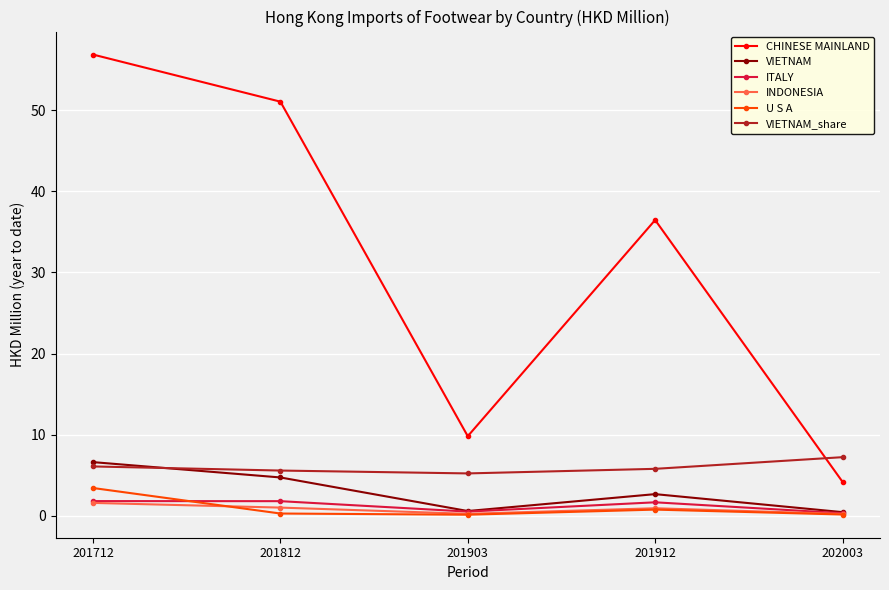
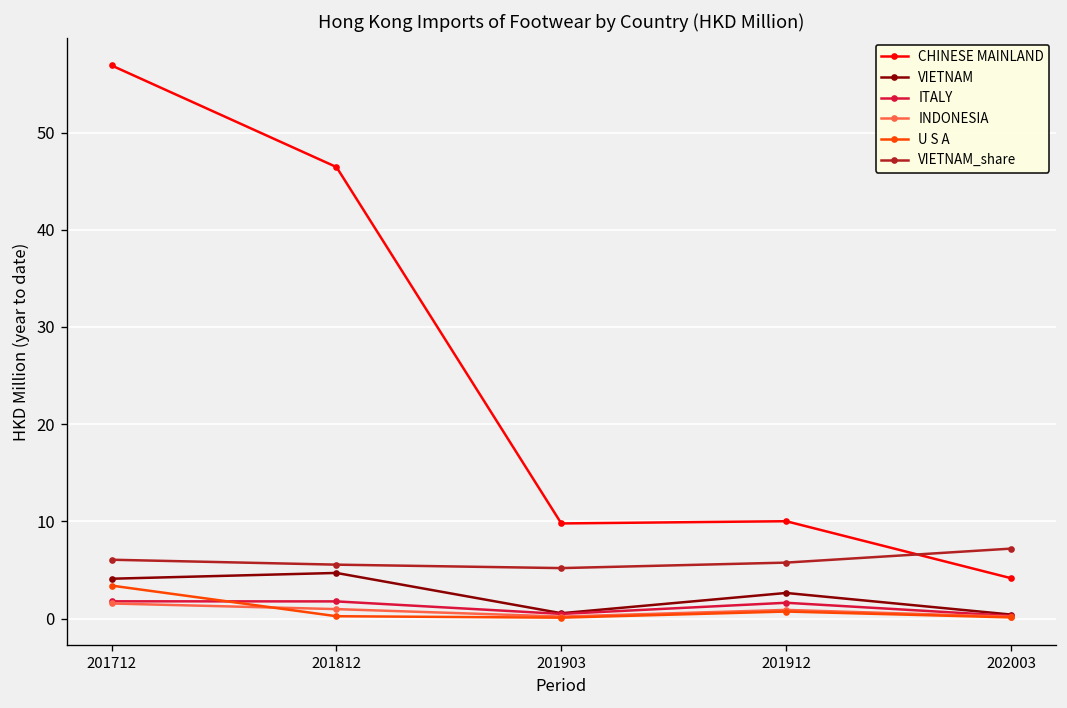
VIETNAM, 201712: 7 -> 4
CHINESE MAINLAND, 201812: 51 -> 46
CHINESE MAINLAND, 201912: 36 -> 10
